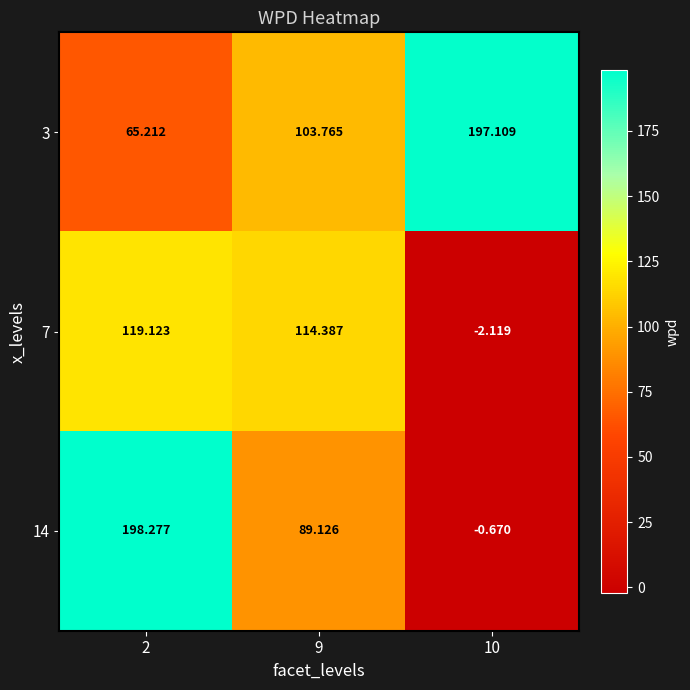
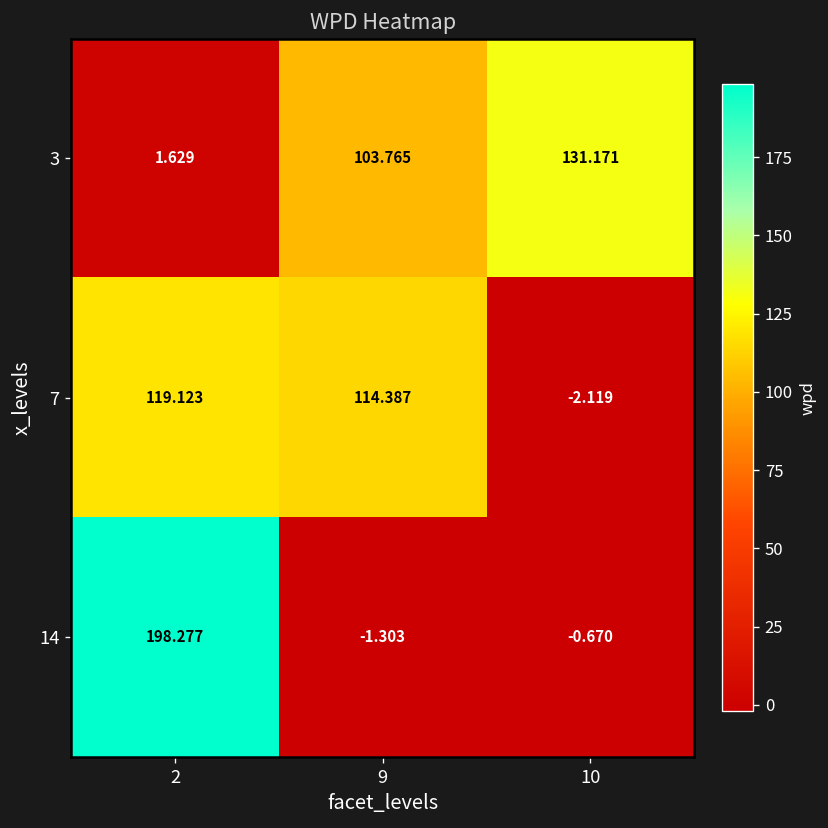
3, 2: 65.212 -> 1.629
3, 10: 197.109 -> 131.171
14, 9: 89.126 -> -1.303
